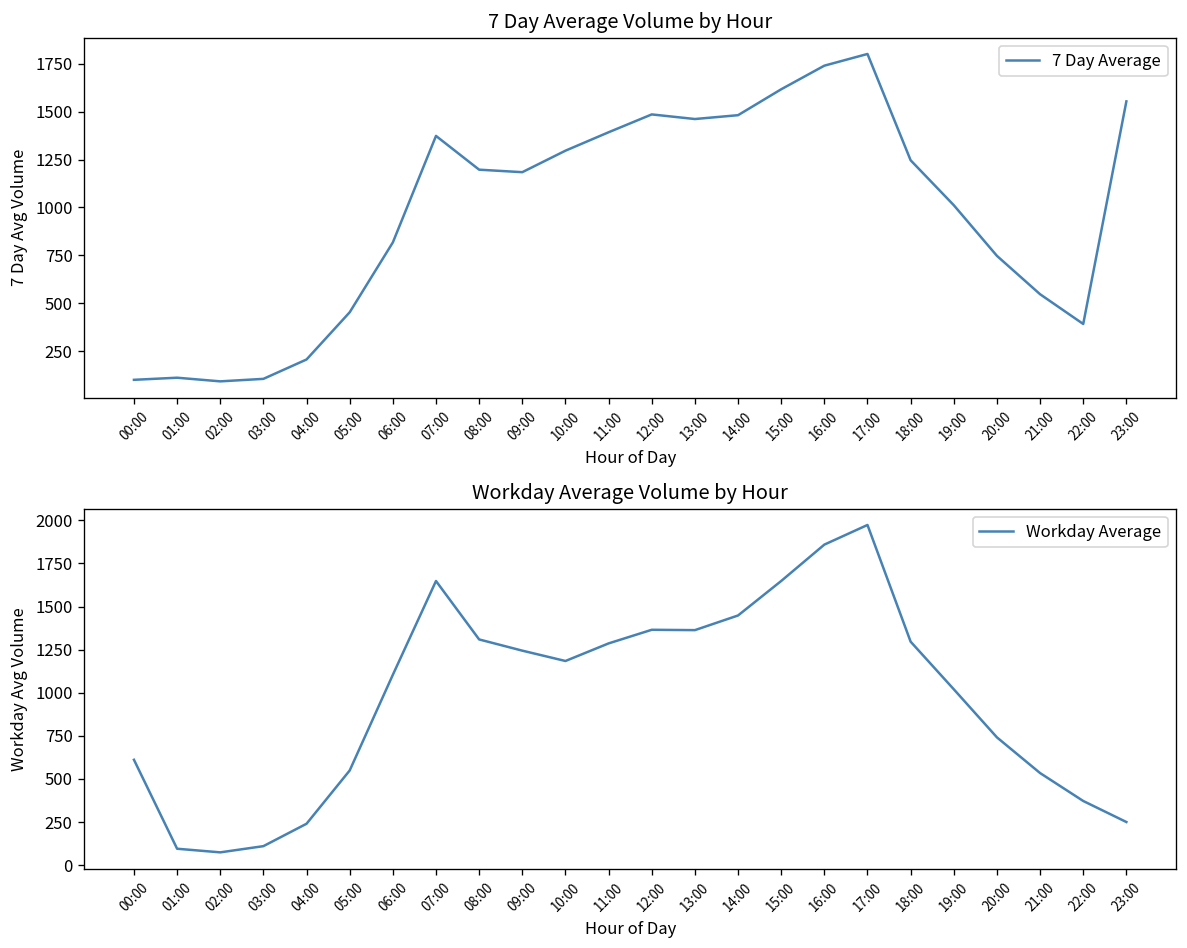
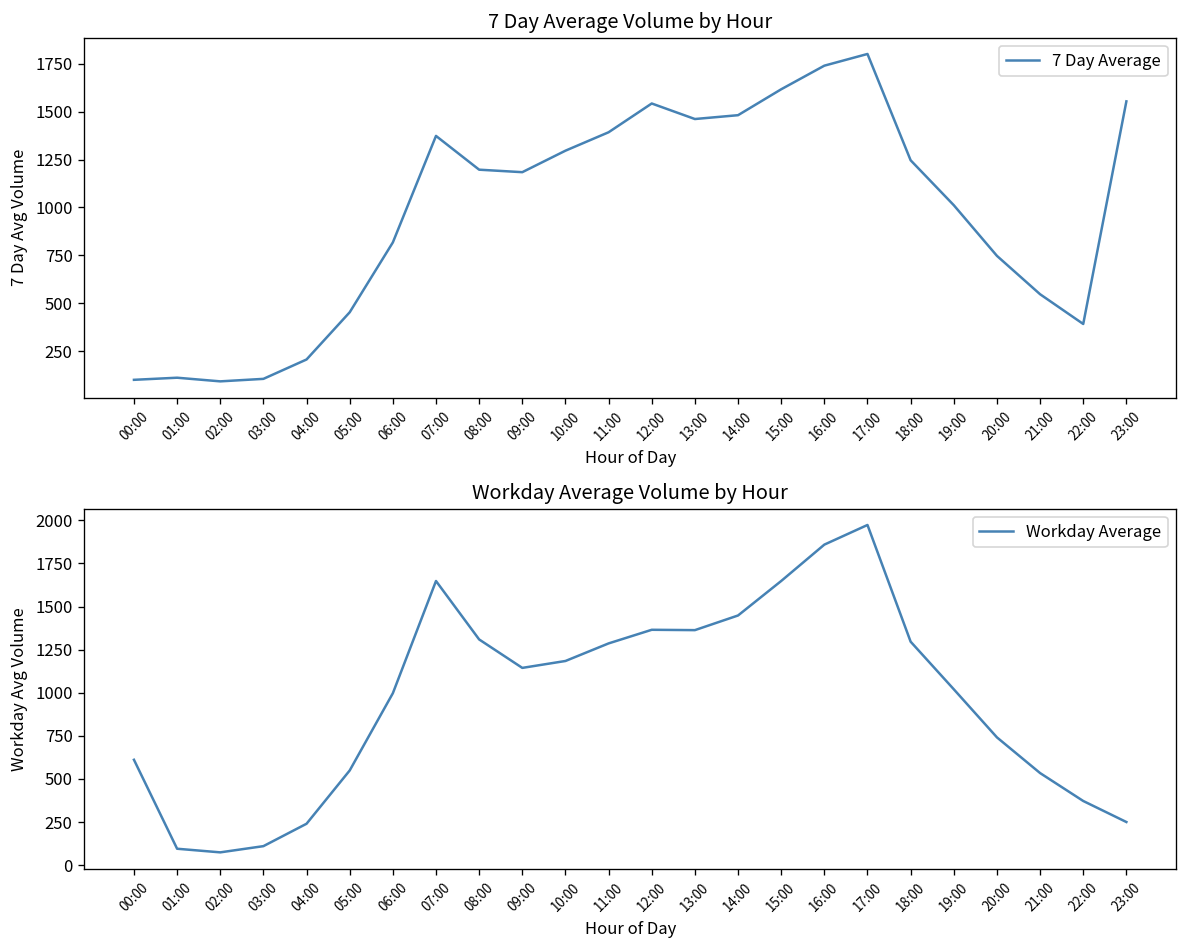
7 Day Average Volume by Hour, 12:00: 1490 -> 1540
Workday Average Volume by Hour, 06:00: 1100 -> 1000
Workday Average Volume by Hour, 09:00: 1240 -> 1140
